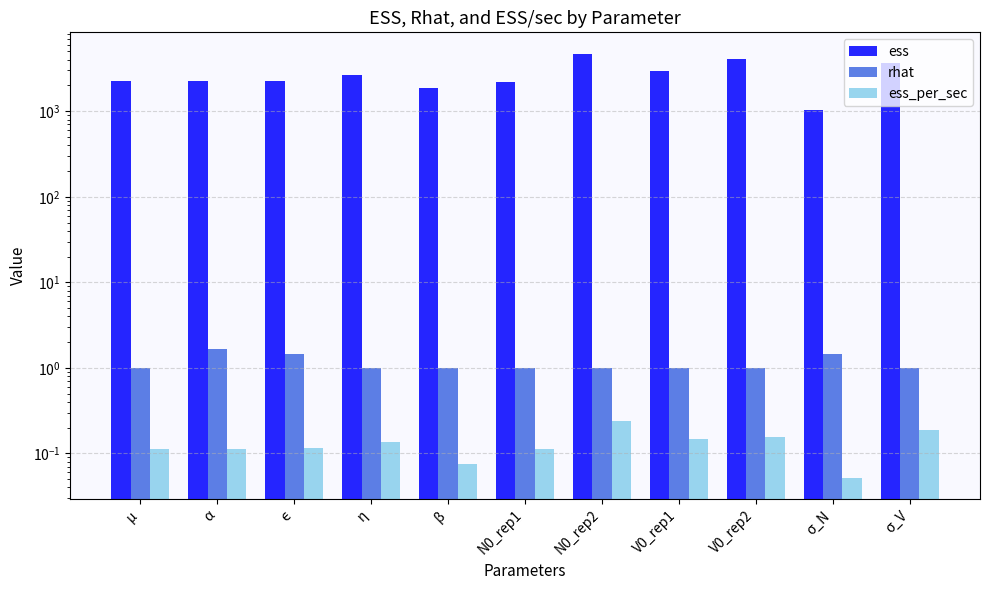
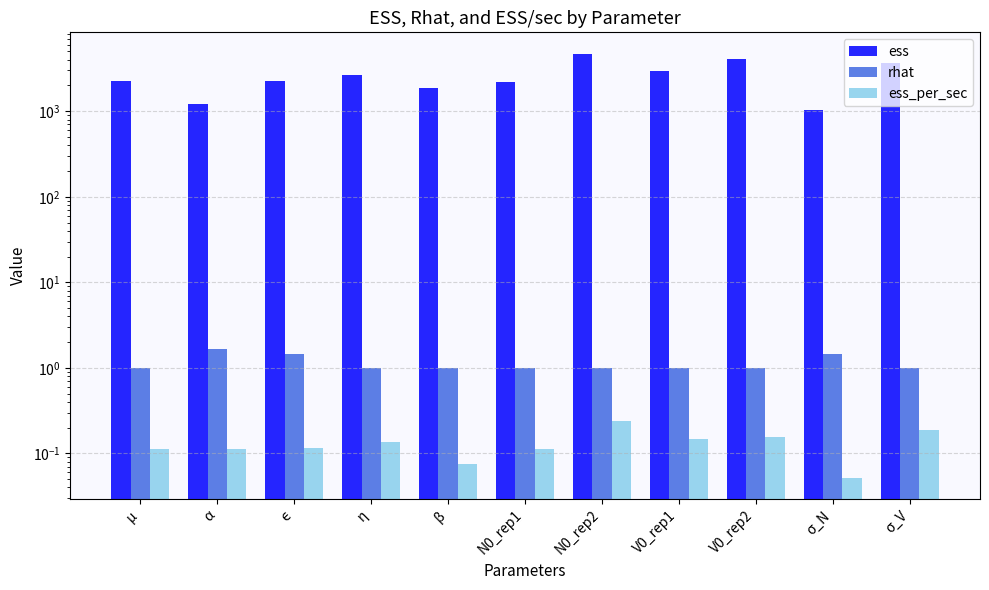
ess, α: 2300 -> 1200
